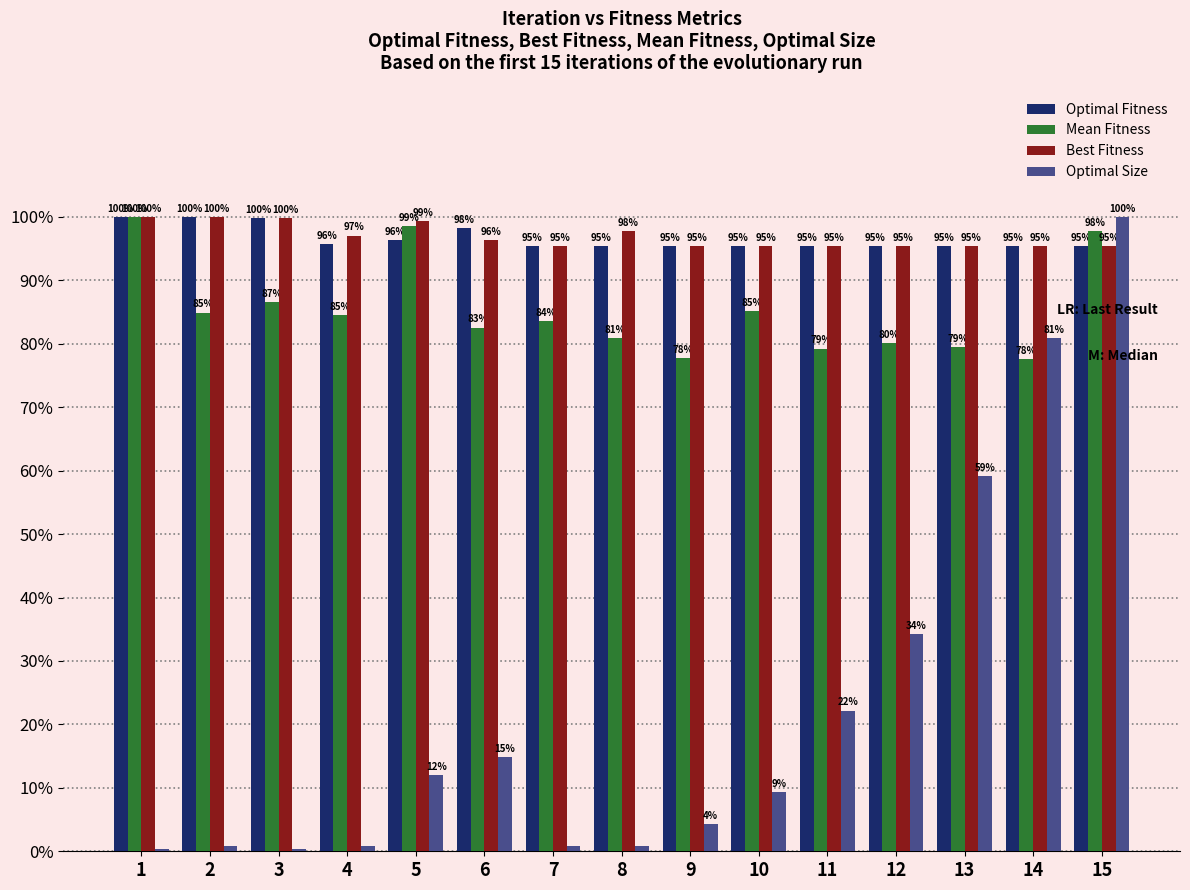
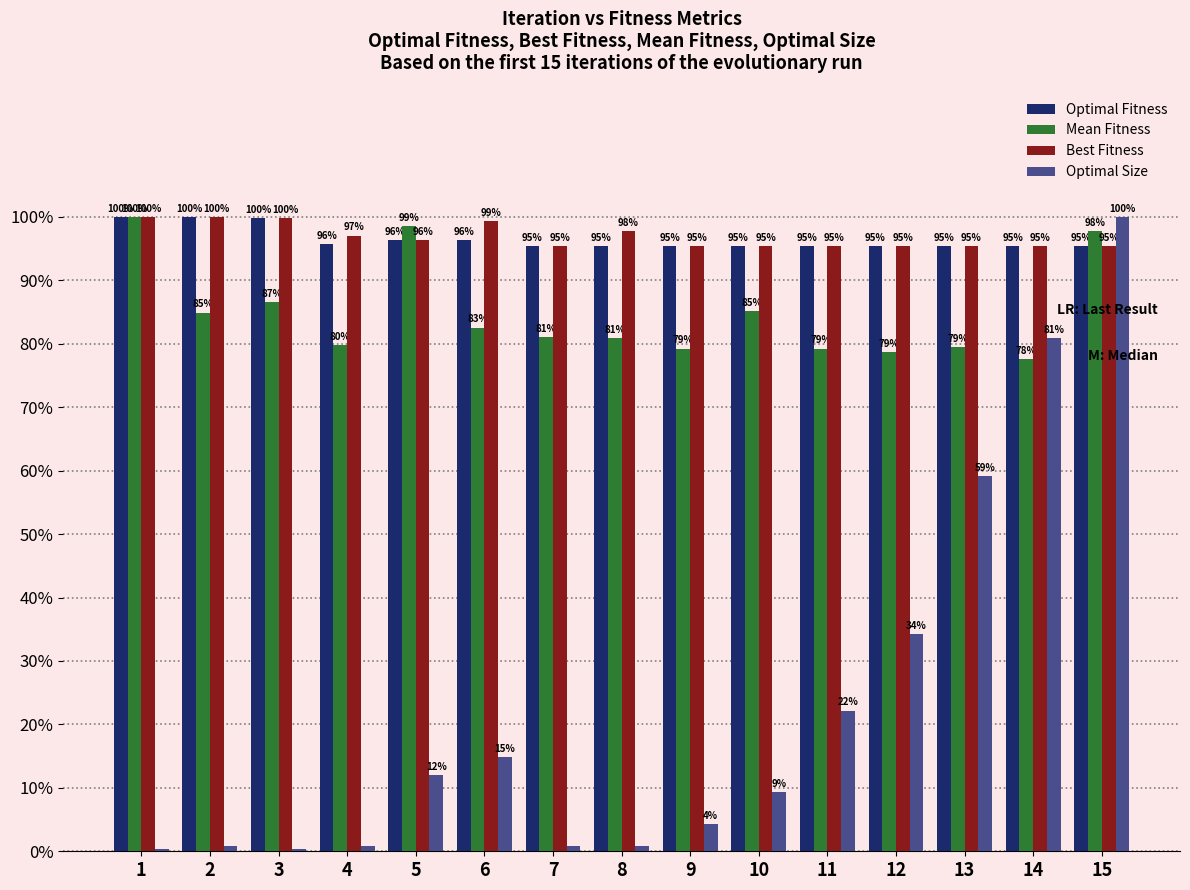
Mean Fitness, 4: 85% -> 80%
Best Fitness, 5: 99% -> 96%
Optimal Fitness, 6: 98% -> 96%
Best Fitness, 6: 96% -> 99%
Mean Fitness, 7: 84% -> 81%
Mean Fitness, 9: 78% -> 79%
Mean Fitness, 12: 80% -> 79%
